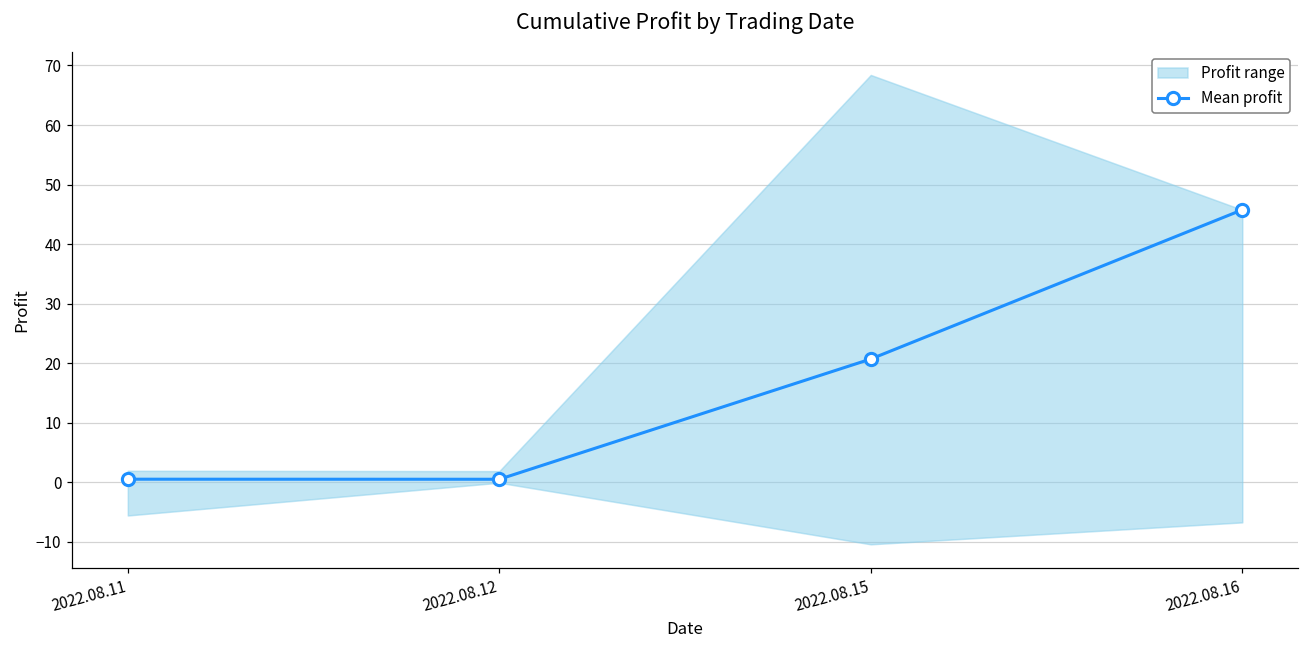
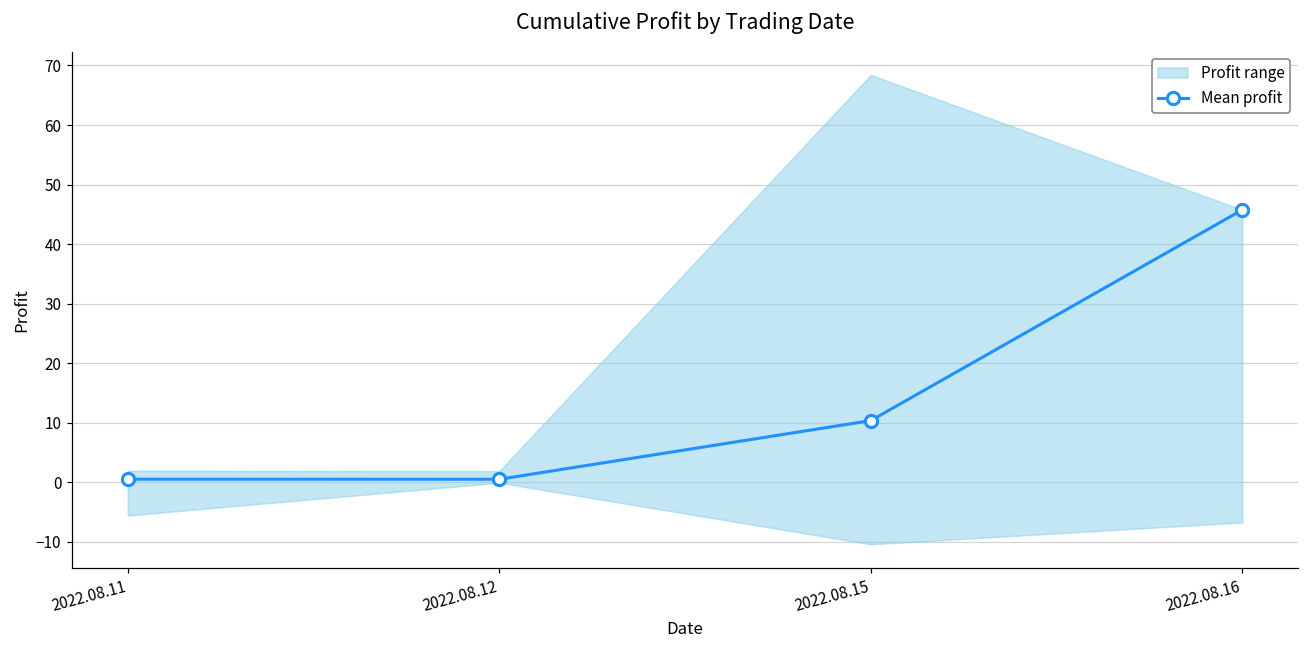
Mean profit, 2022.08.15: 21 -> 10
